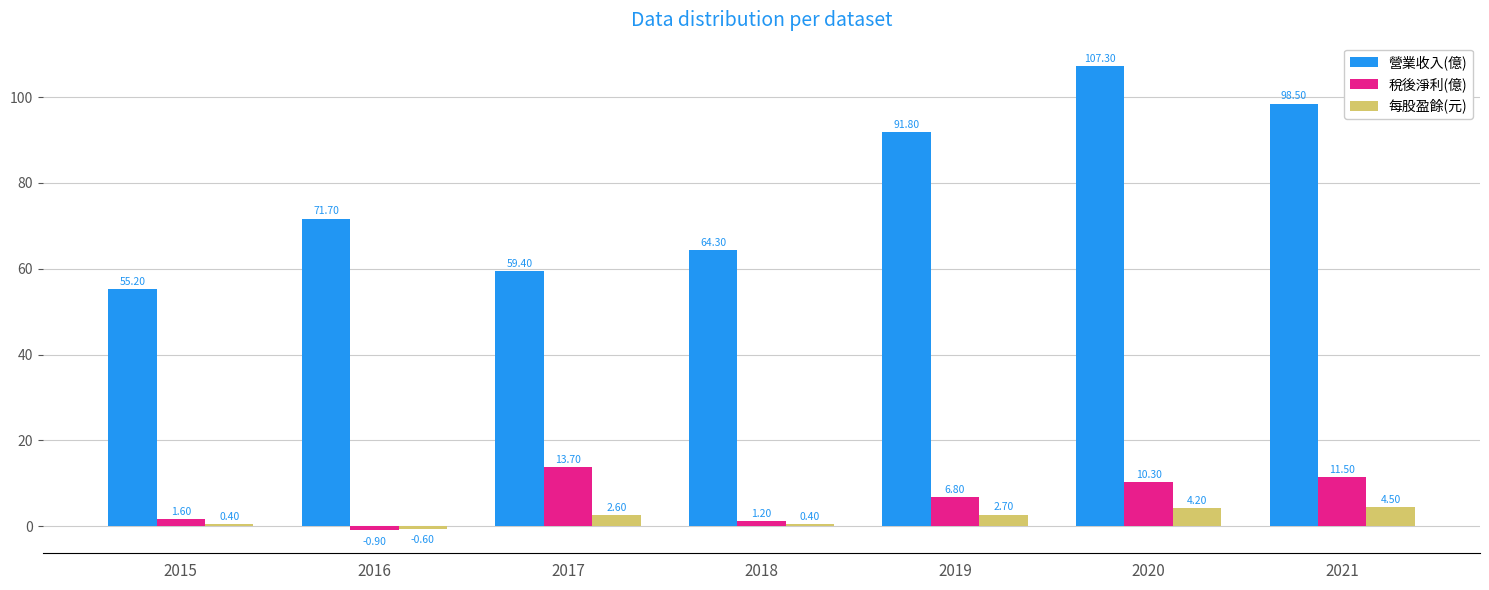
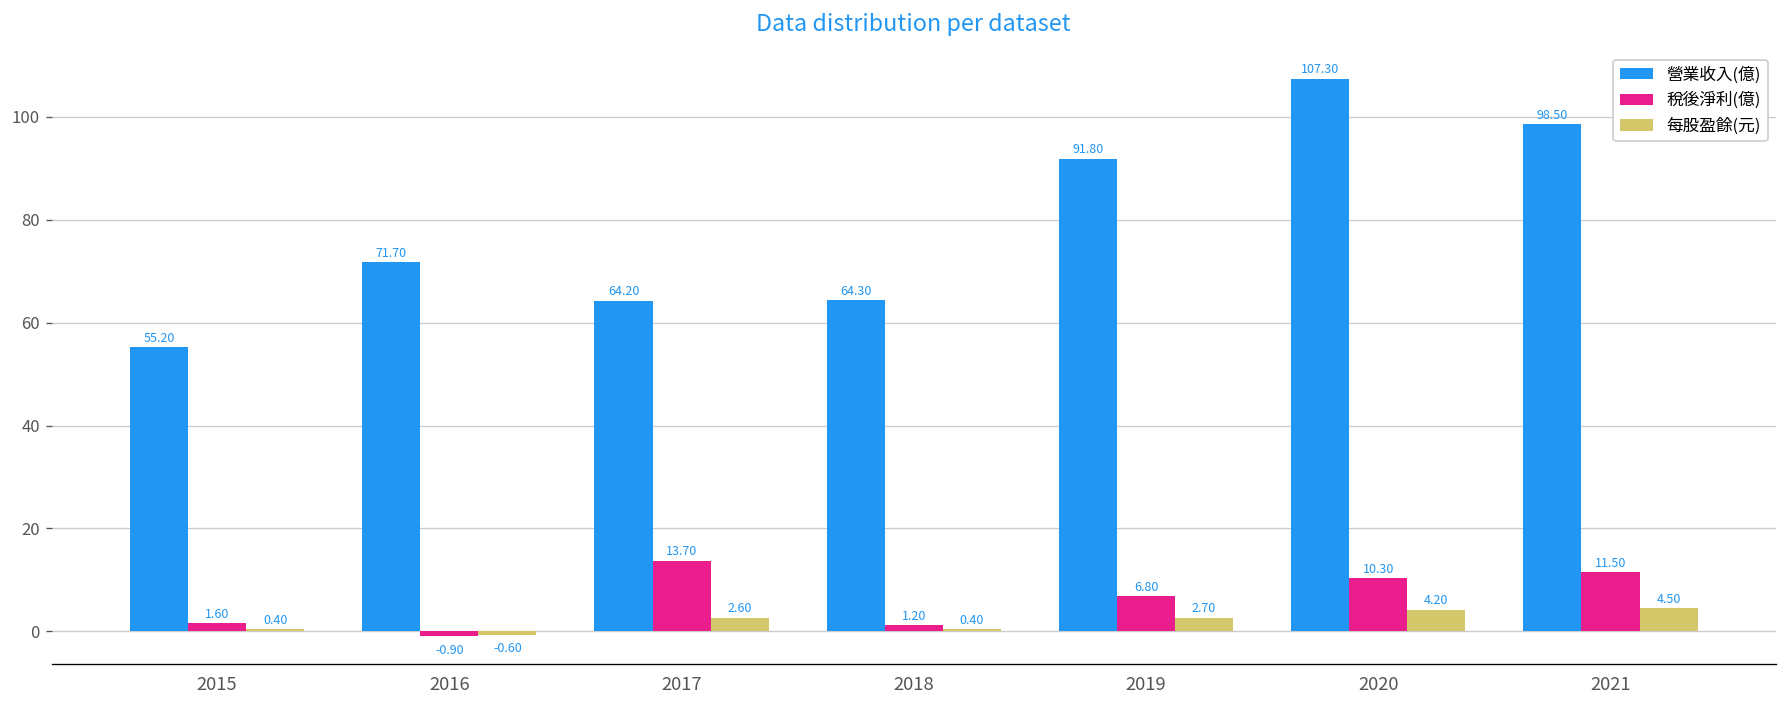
營業收入(億), 2017: 59.40 -> 64.20
